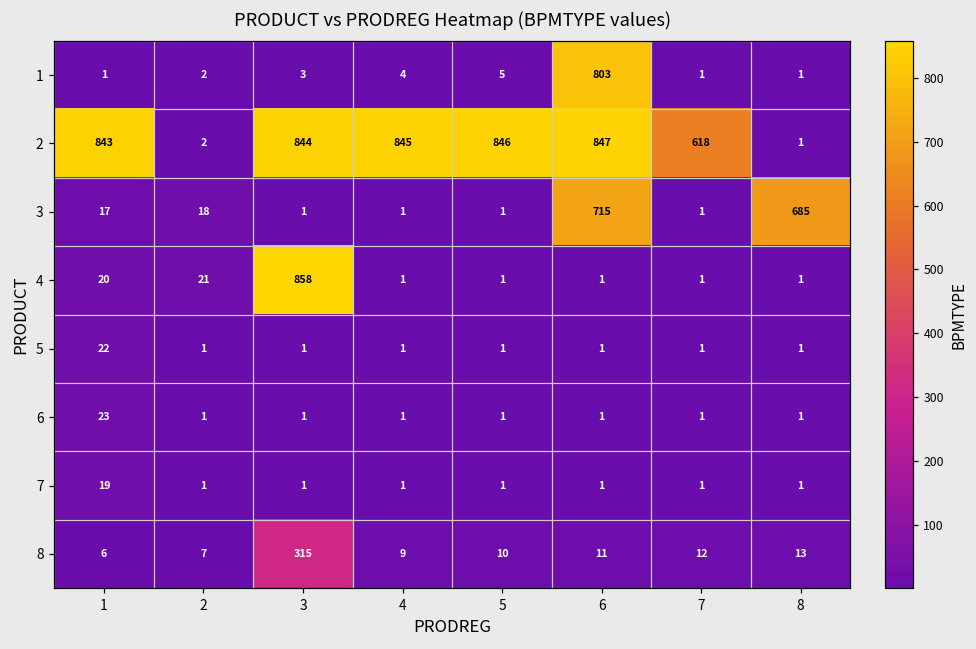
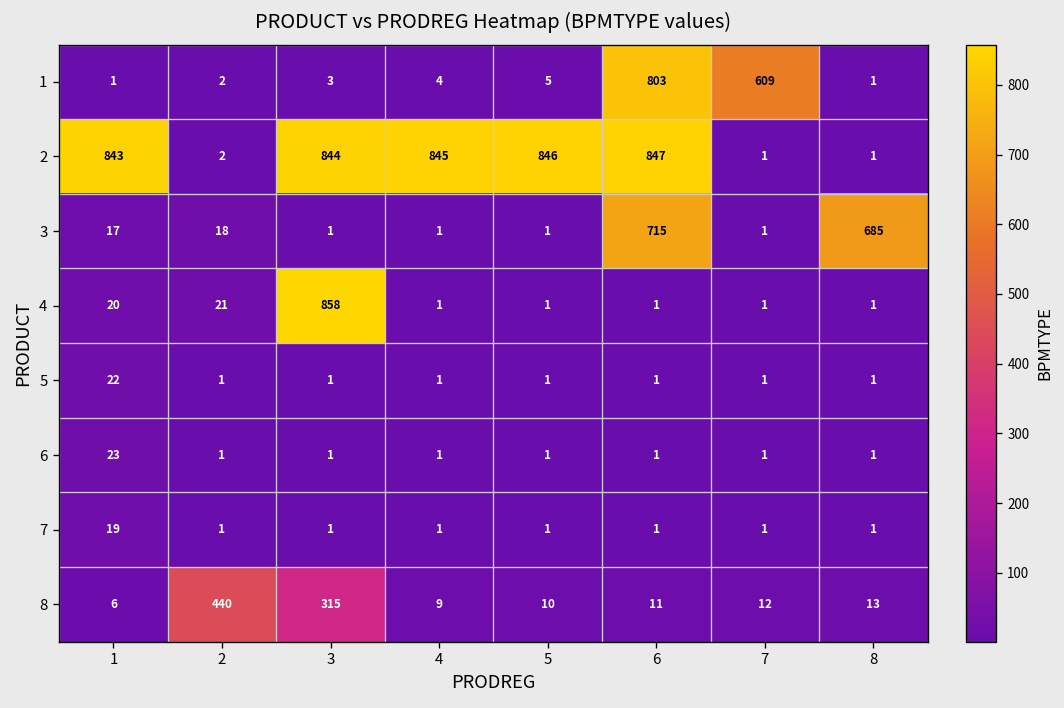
1, 7: 1 -> 609
2, 7: 618 -> 1
8, 2: 7 -> 440
